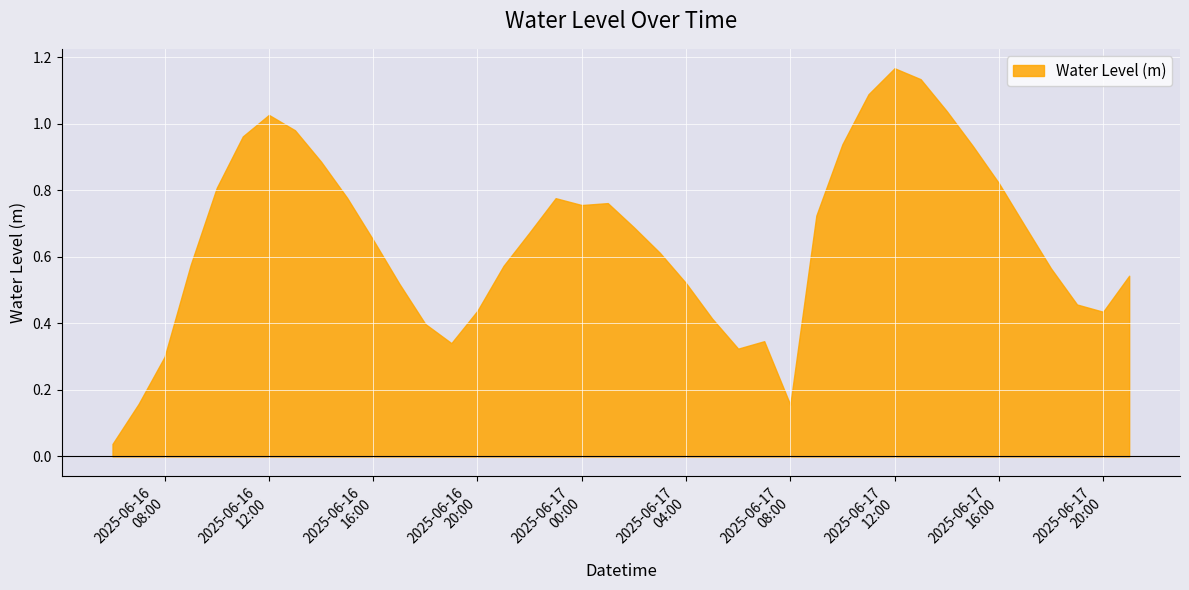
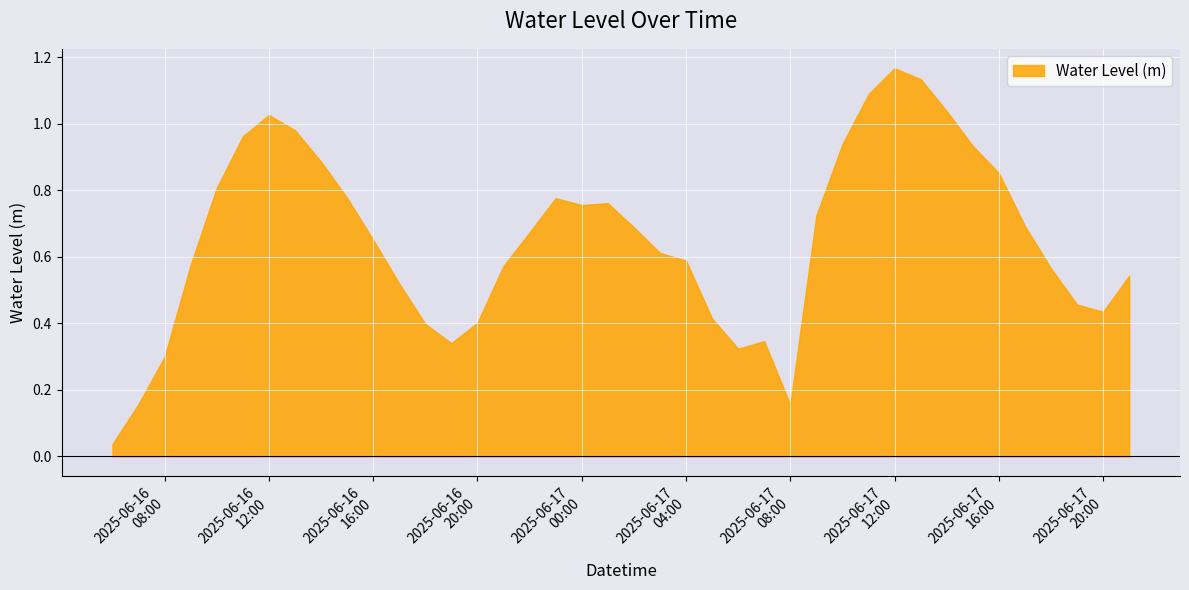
2025-06-16 20:00: 0.44 -> 0.40
2025-06-17 04:00: 0.52 -> 0.59
2025-06-17 16:00: 0.82 -> 0.85
